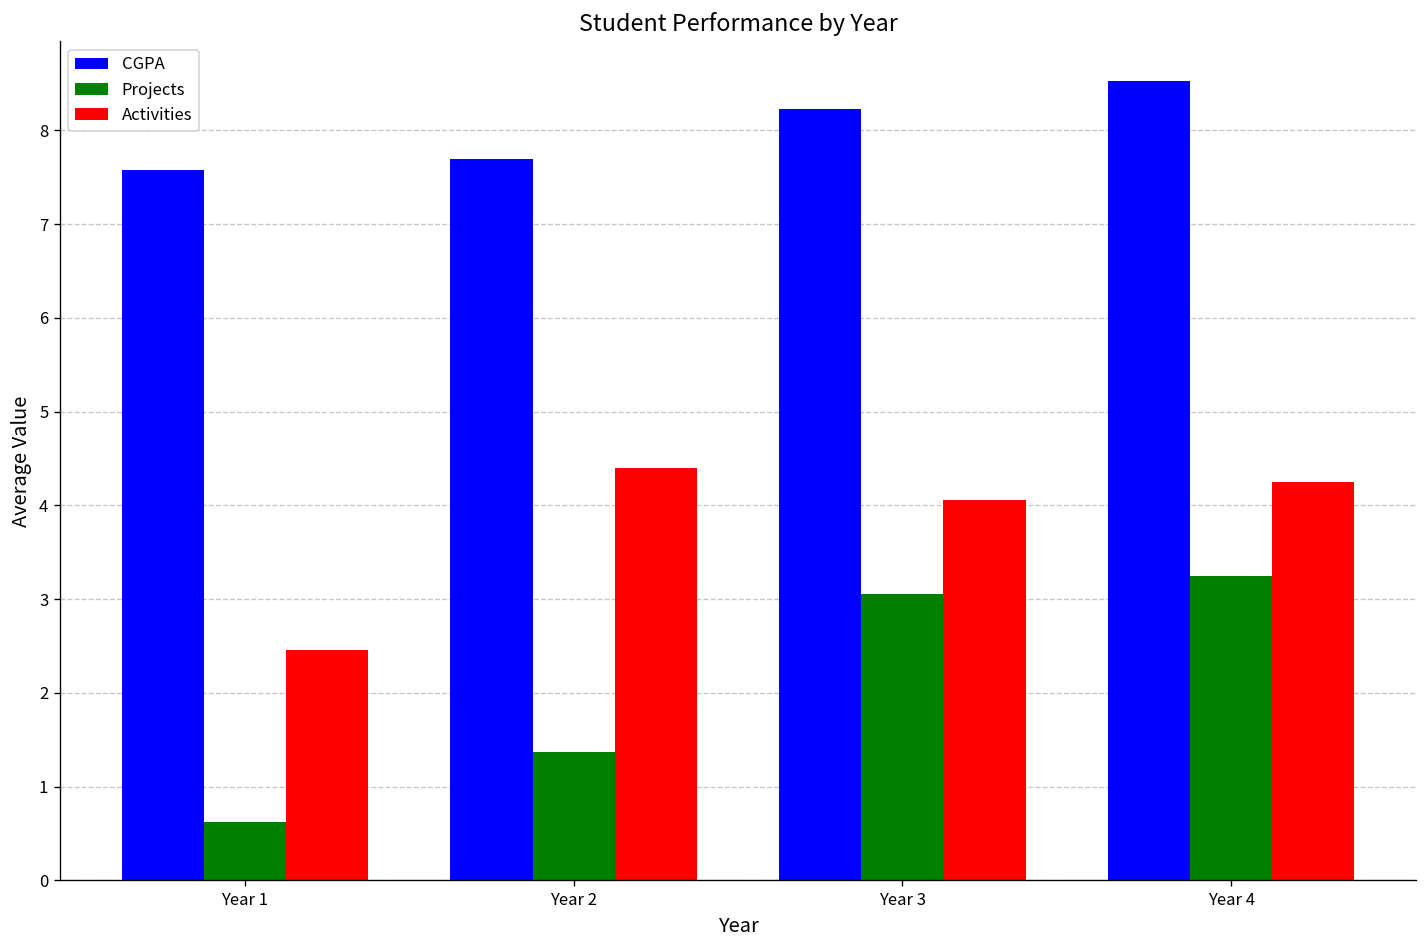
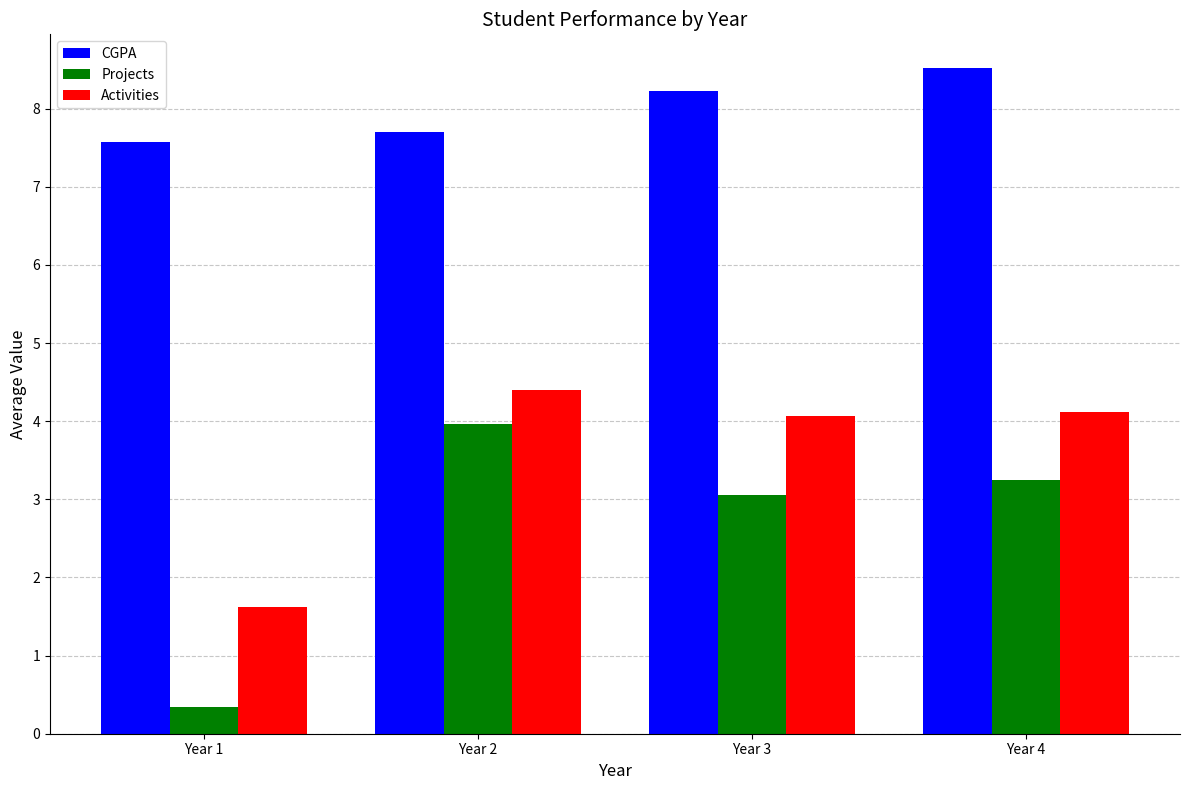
Projects, Year 1: 0.6 -> 0.3
Activities, Year 1: 2.5 -> 1.6
Projects, Year 2: 1.4 -> 4.0
Activities, Year 4: 4.3 -> 4.1
